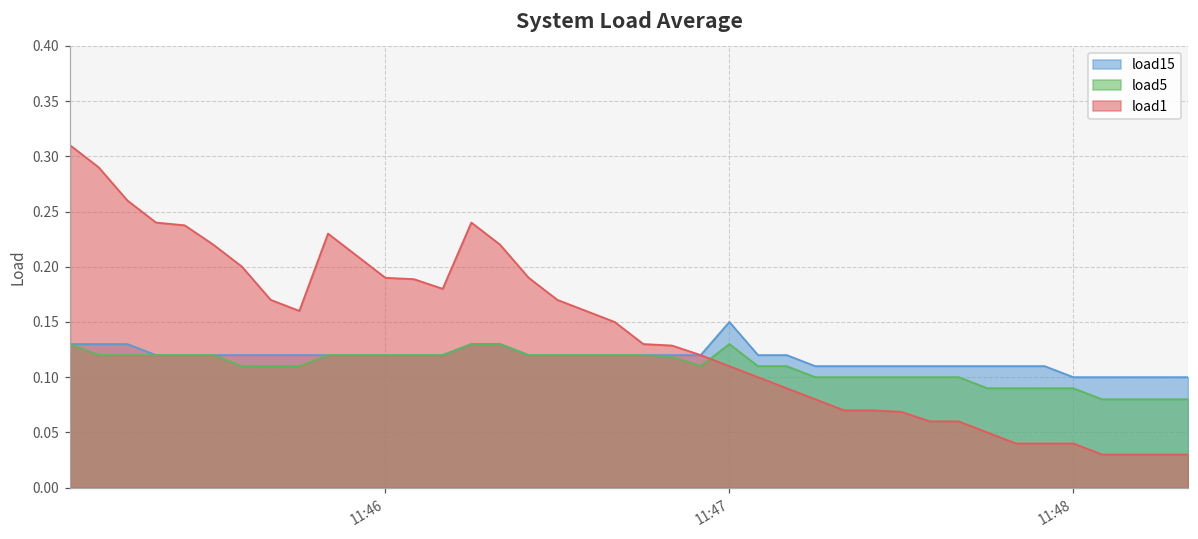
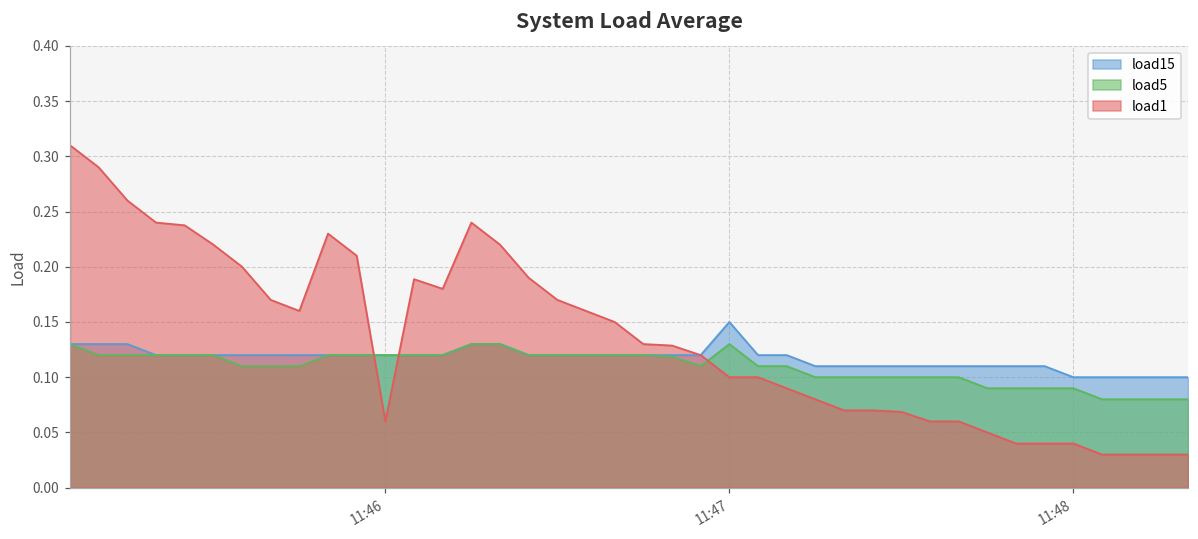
load1, 11:46: 0.19 -> 0.06
load1, 11:47: 0.11 -> 0.10
